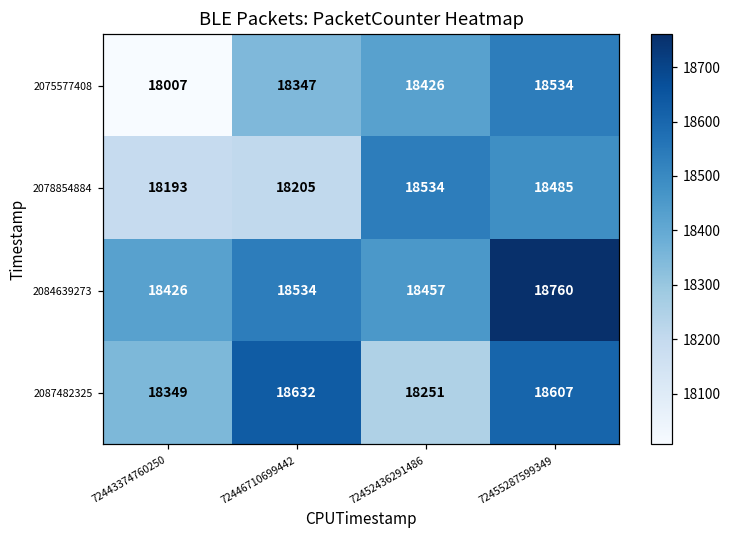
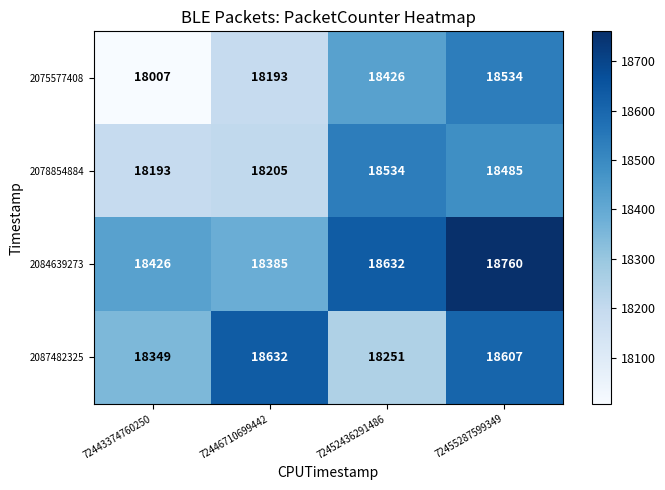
2075577408, 72446710699442: 18347 -> 18193
2084639273, 72446710699442: 18534 -> 18385
2084639273, 72452436291486: 18457 -> 18632
